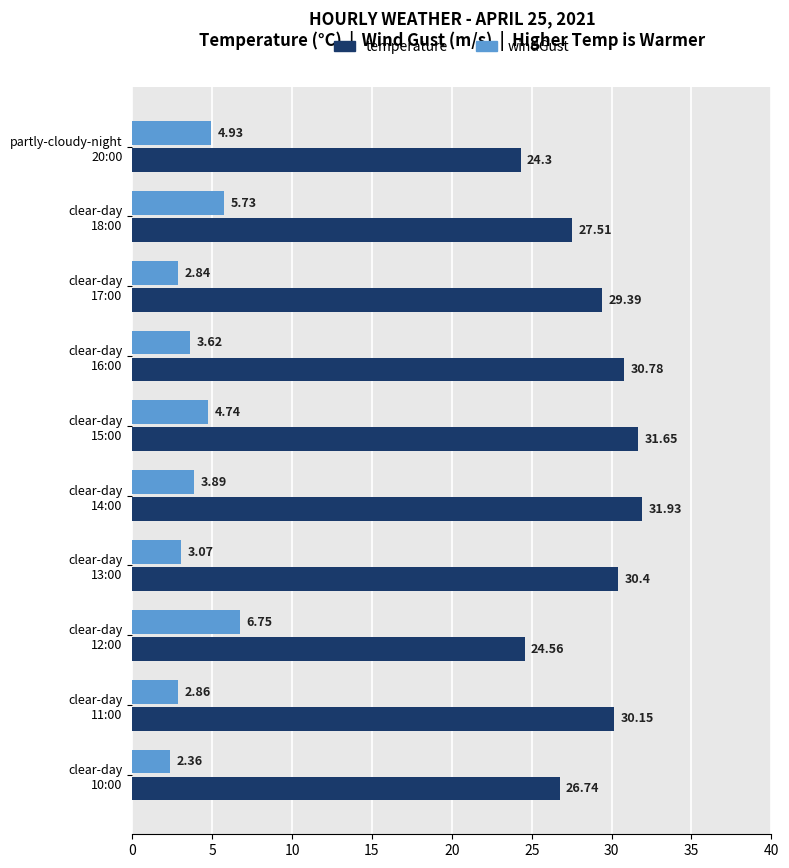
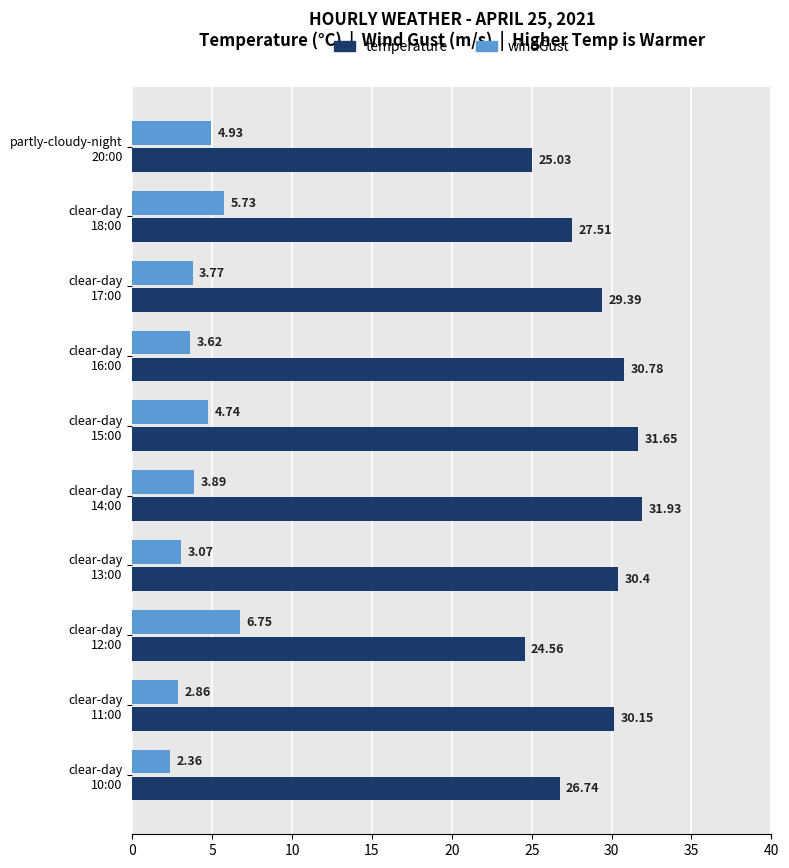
temperature, partly-cloudy-night 20:00: 24.3 -> 25.03
windGust, clear-day 17:00: 2.84 -> 3.77
